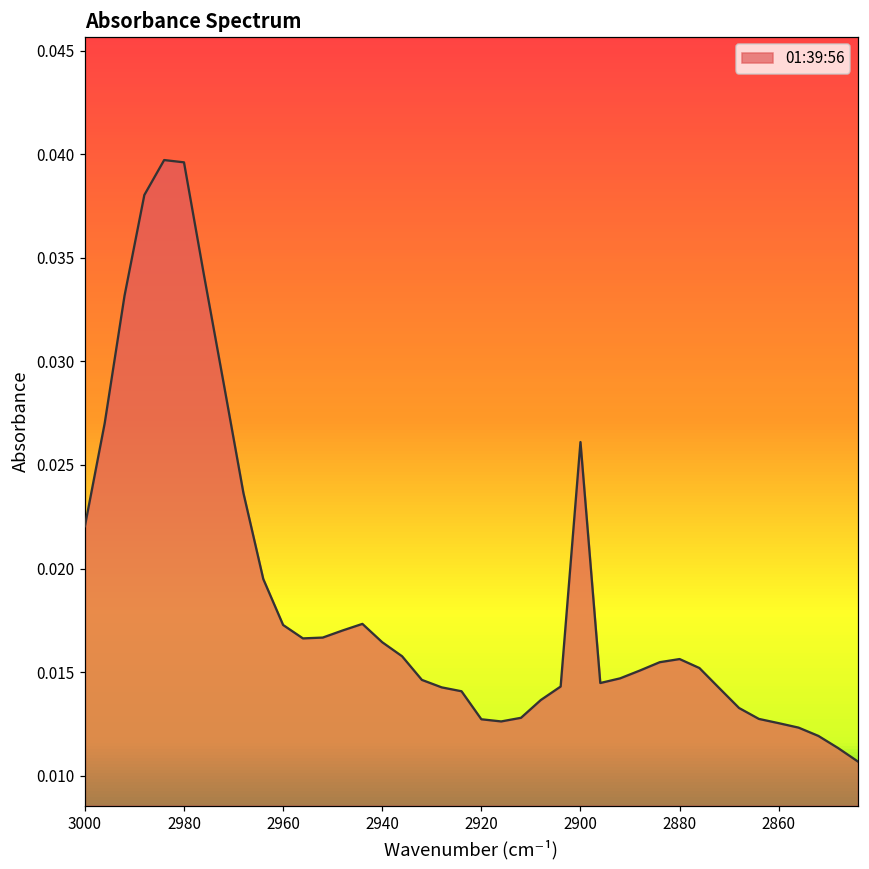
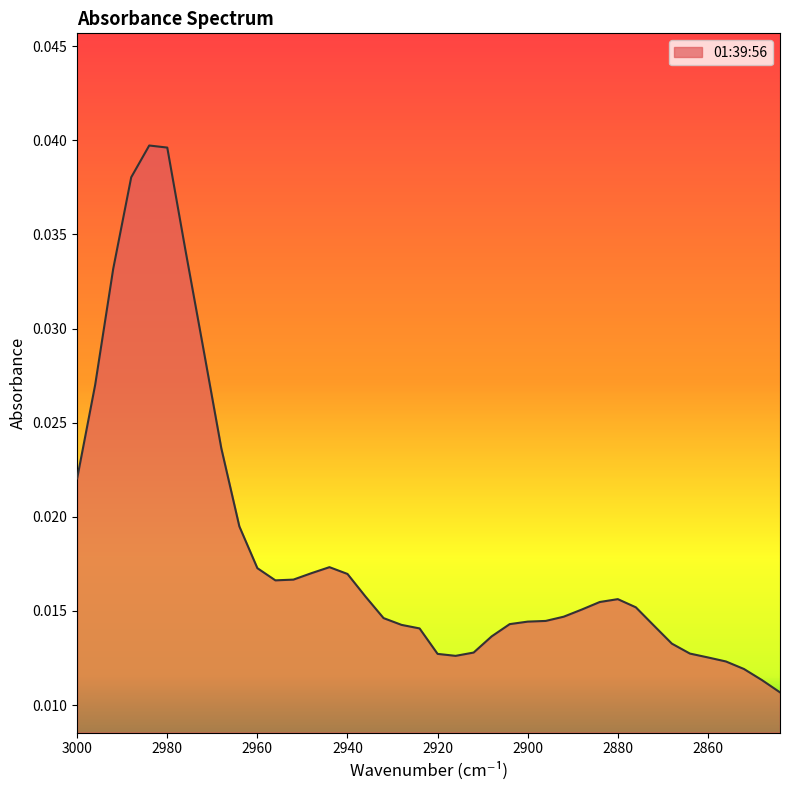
2940: 0.0164 -> 0.0170
2900: 0.0261 -> 0.0144
